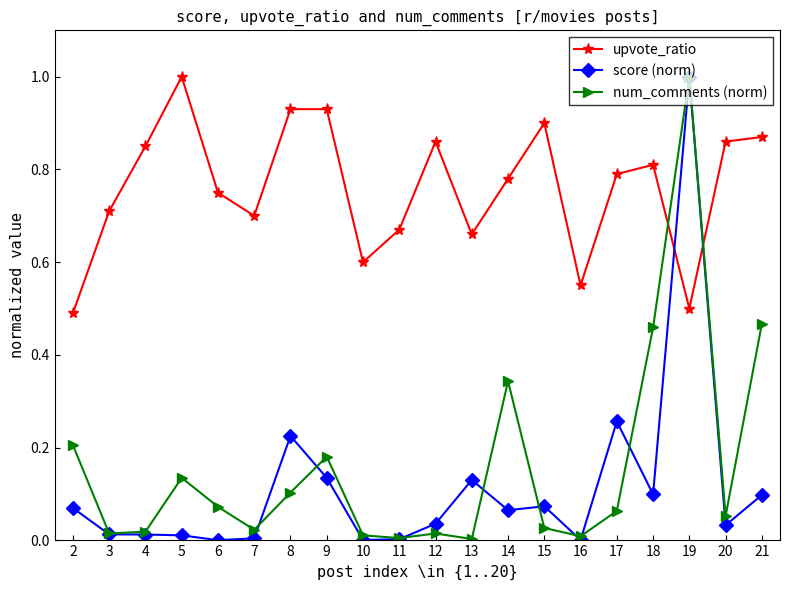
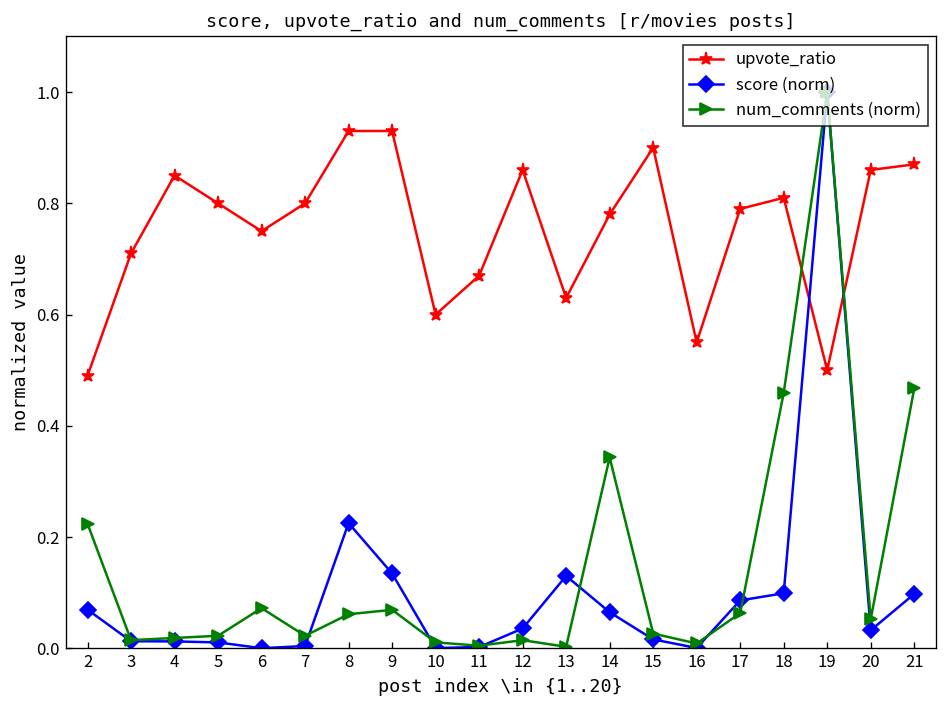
num_comments (norm), 2: 0.21 -> 0.22
upvote_ratio, 5: 1.0 -> 0.8
num_comments (norm), 5: 0.13 -> 0.02
upvote_ratio, 7: 0.7 -> 0.8
num_comments (norm), 8: 0.10 -> 0.06
num_comments (norm), 9: 0.18 -> 0.07
upvote_ratio, 13: 0.66 -> 0.63
score (norm), 15: 0.07 -> 0.02
score (norm), 17: 0.26 -> 0.09
